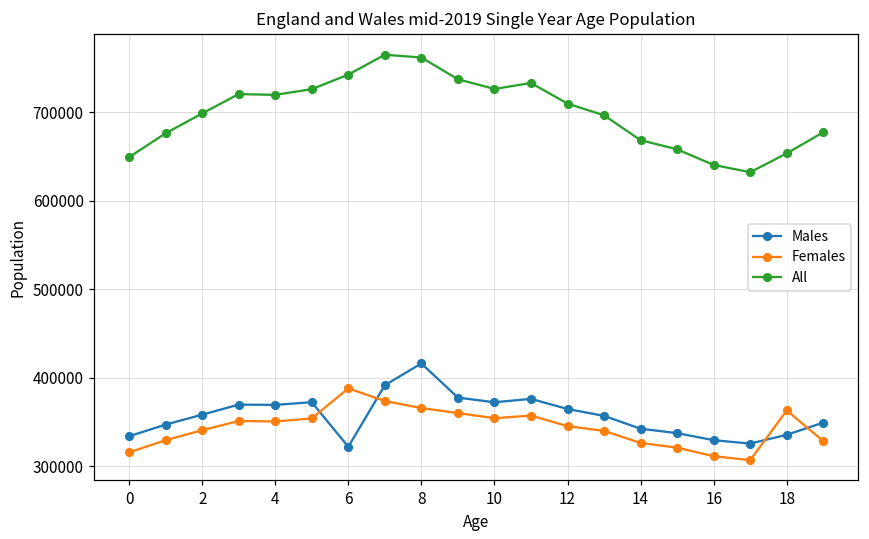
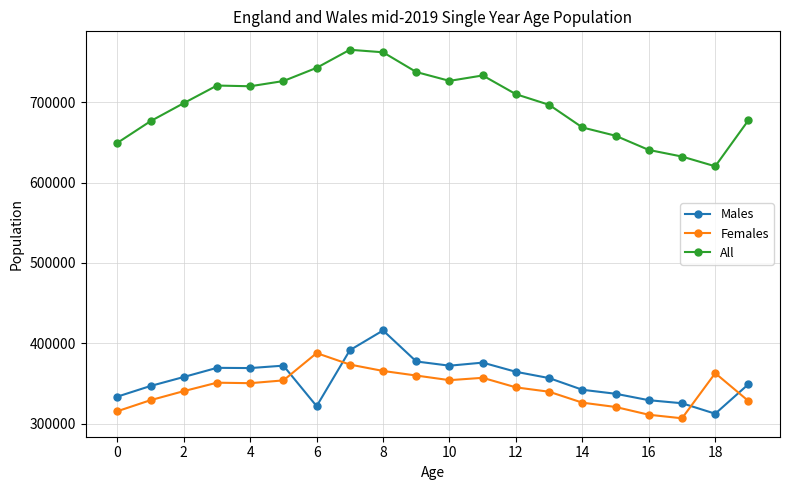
Males, 18: 340000 -> 310000
All, 18: 650000 -> 620000
